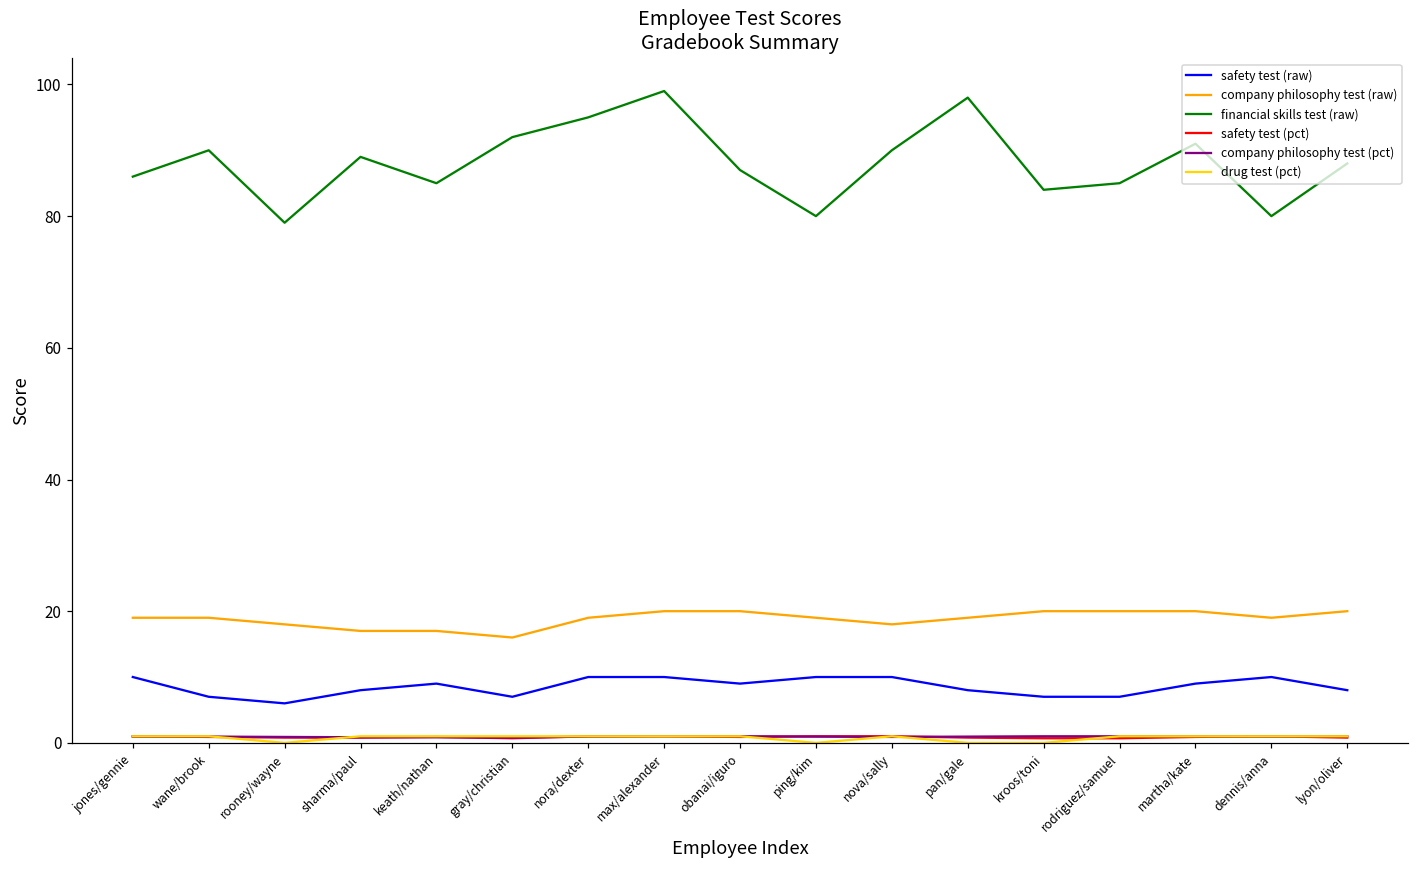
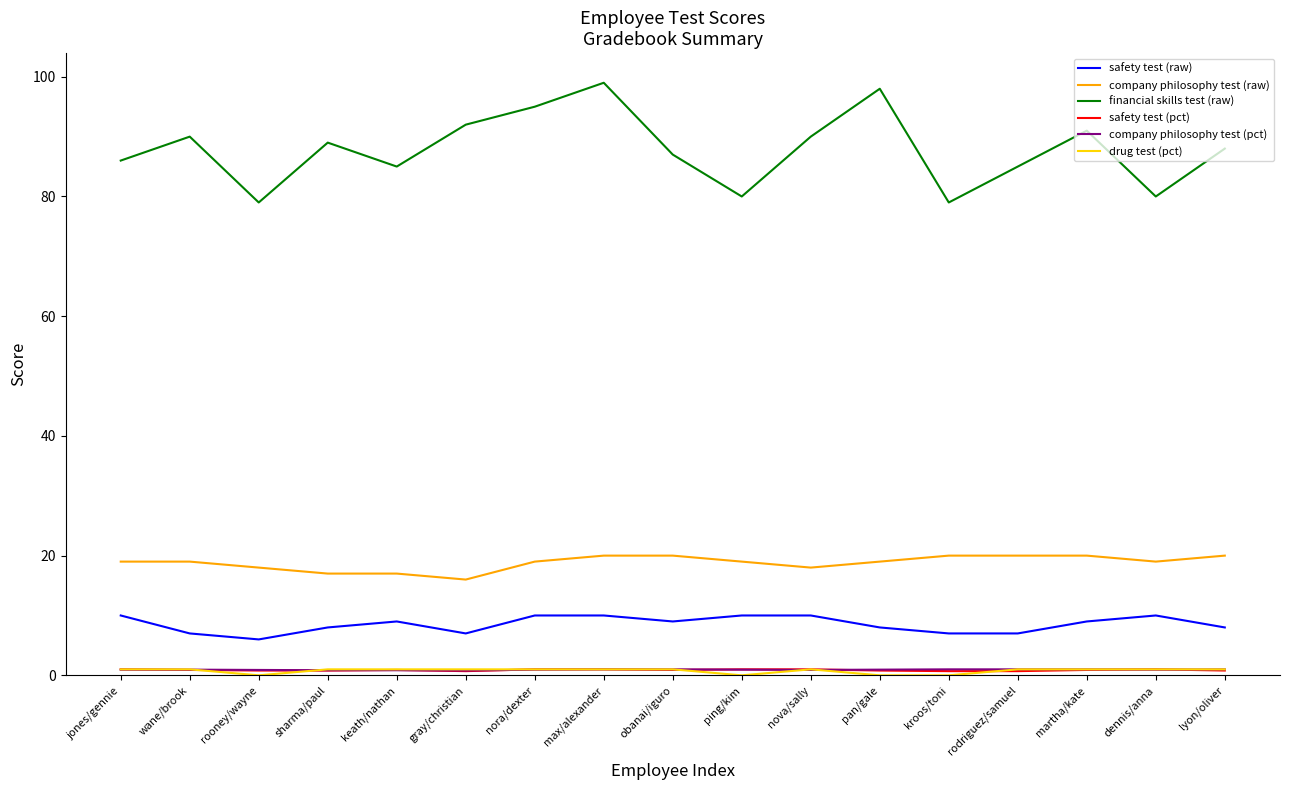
financial skills test (raw), kroos/toni: 84 -> 79
